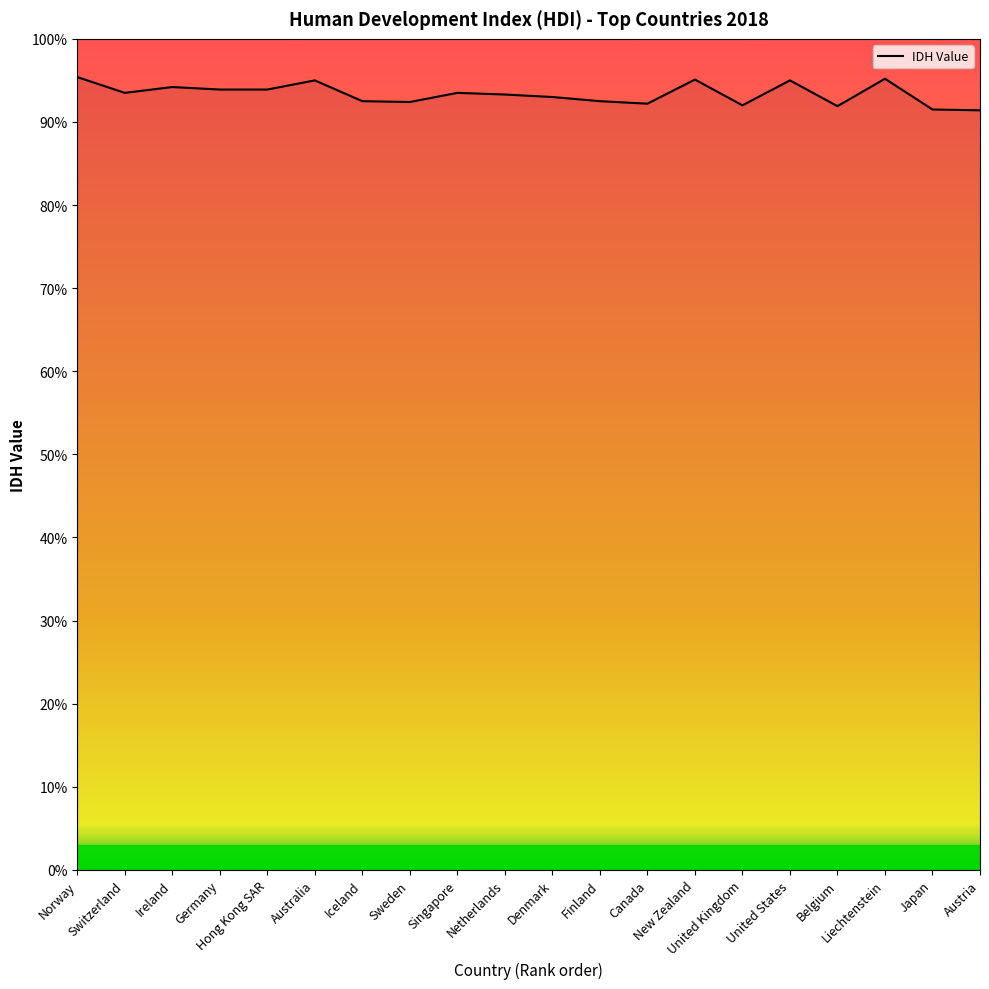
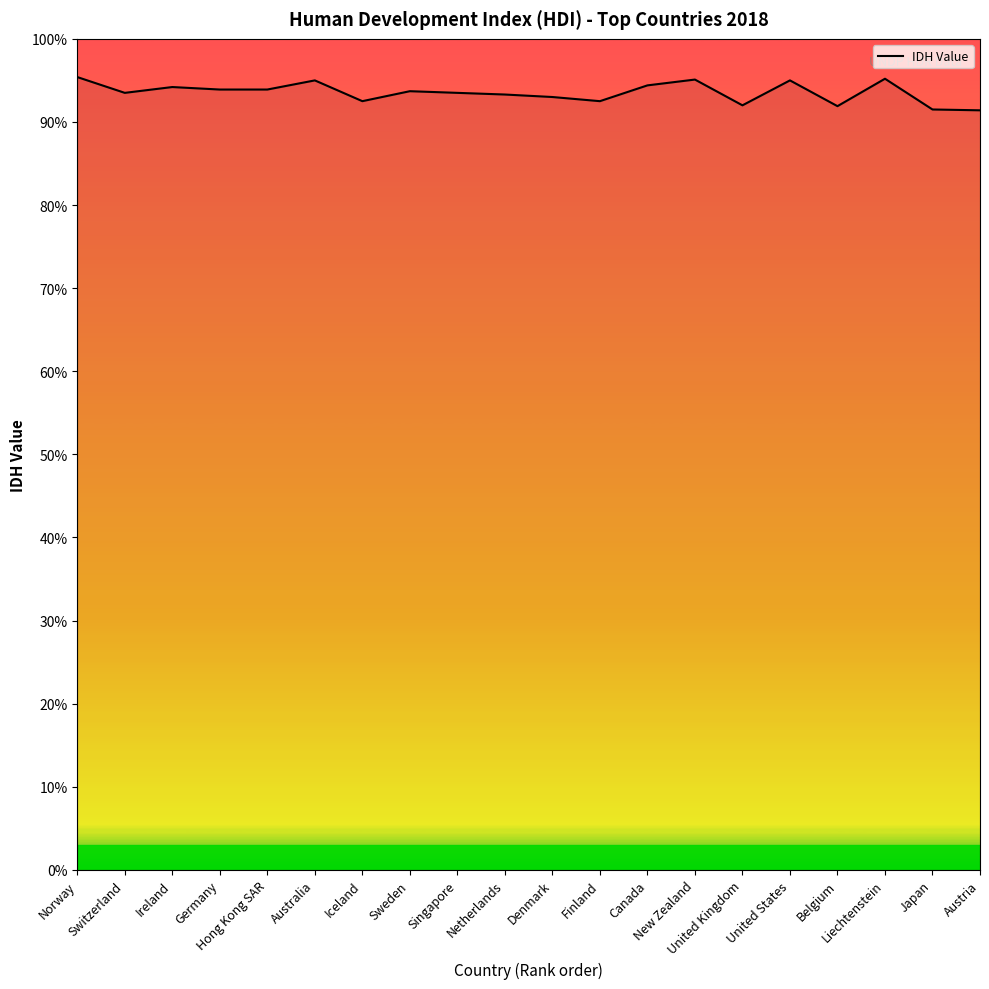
Sweden: 92% -> 94%
Canada: 92% -> 94%
